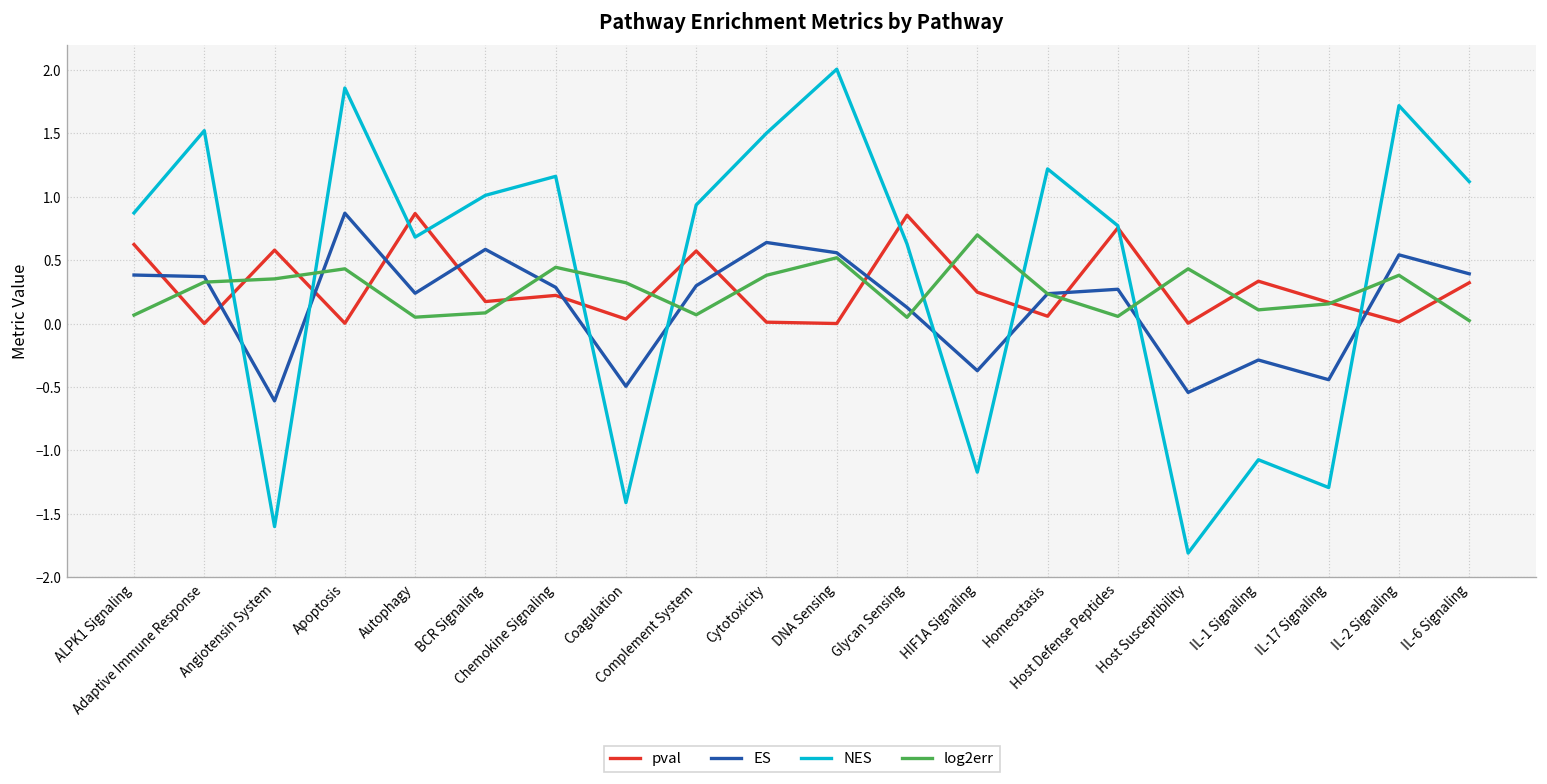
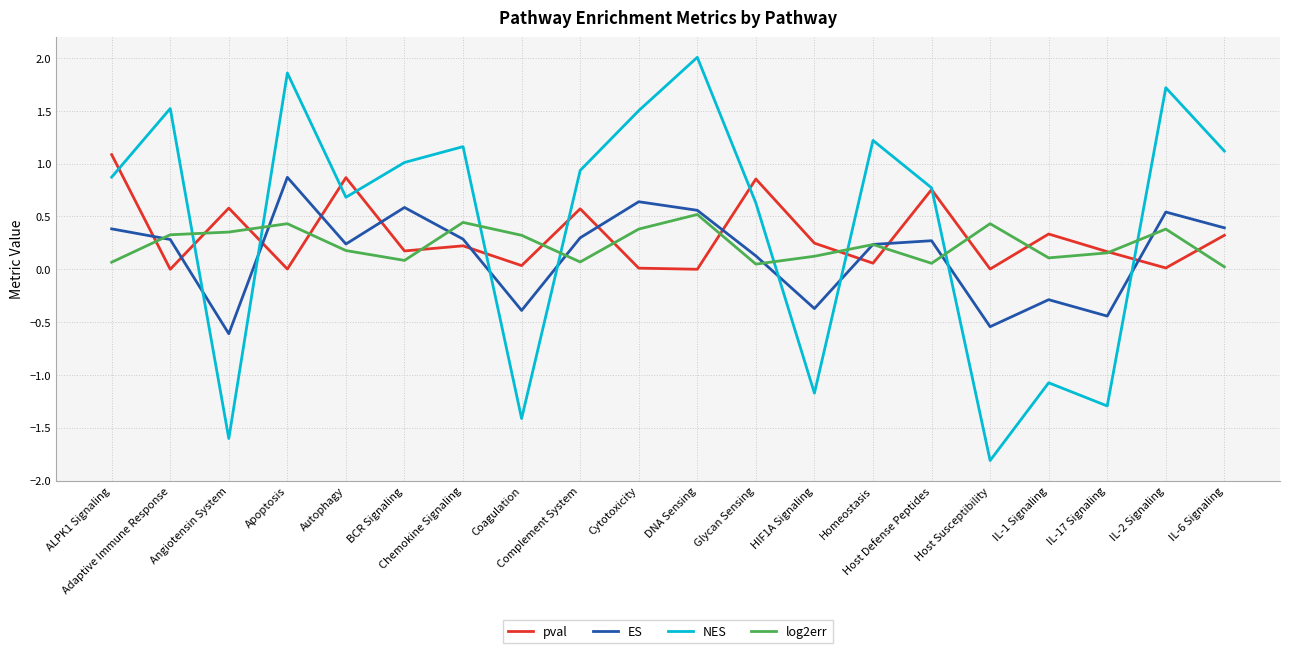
pval, ALPK1 Signaling: 0.62 -> 1.09
ES, Adaptive Immune Response: 0.37 -> 0.28
log2err, Autophagy: 0.05 -> 0.18
ES, Coagulation: -0.50 -> -0.39
log2err, HIF1A Signaling: 0.70 -> 0.12
